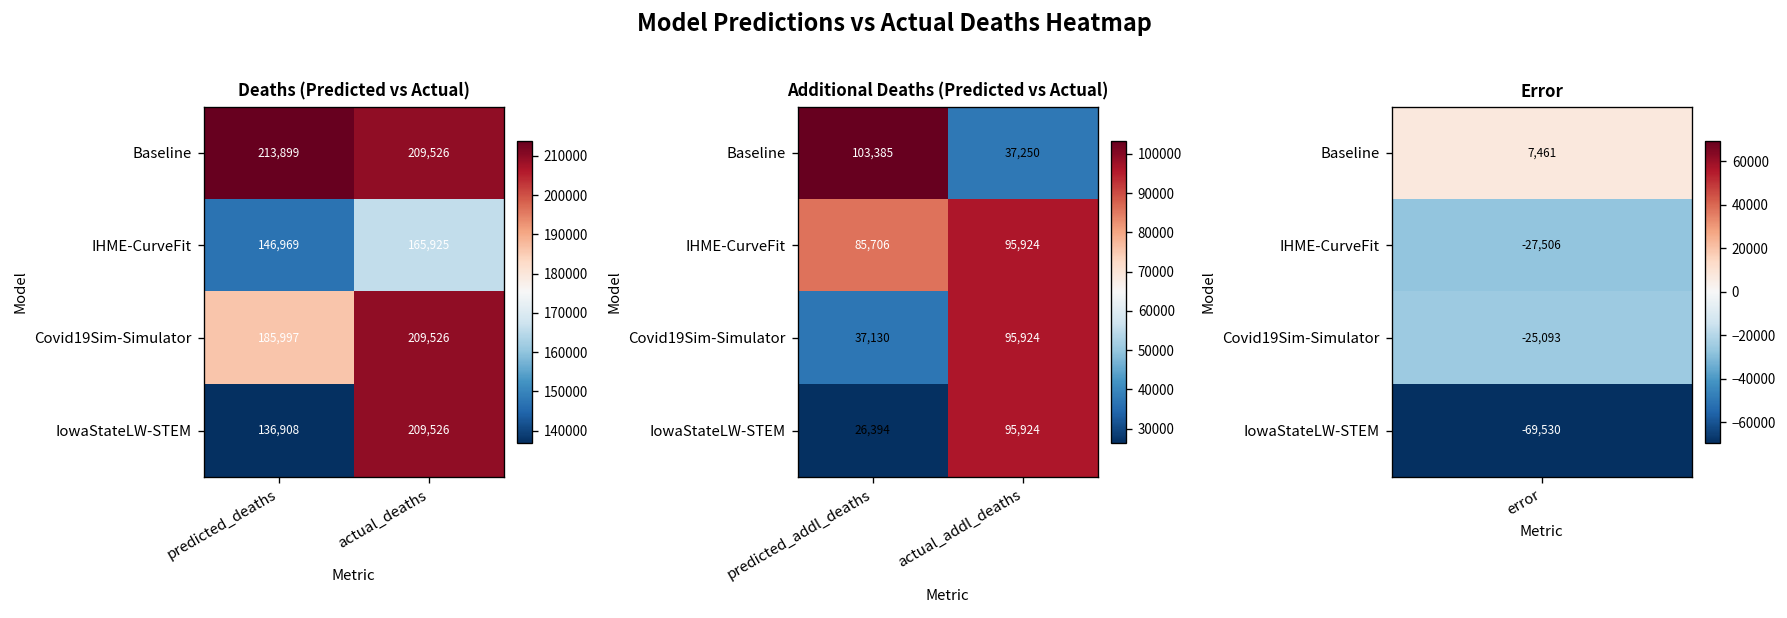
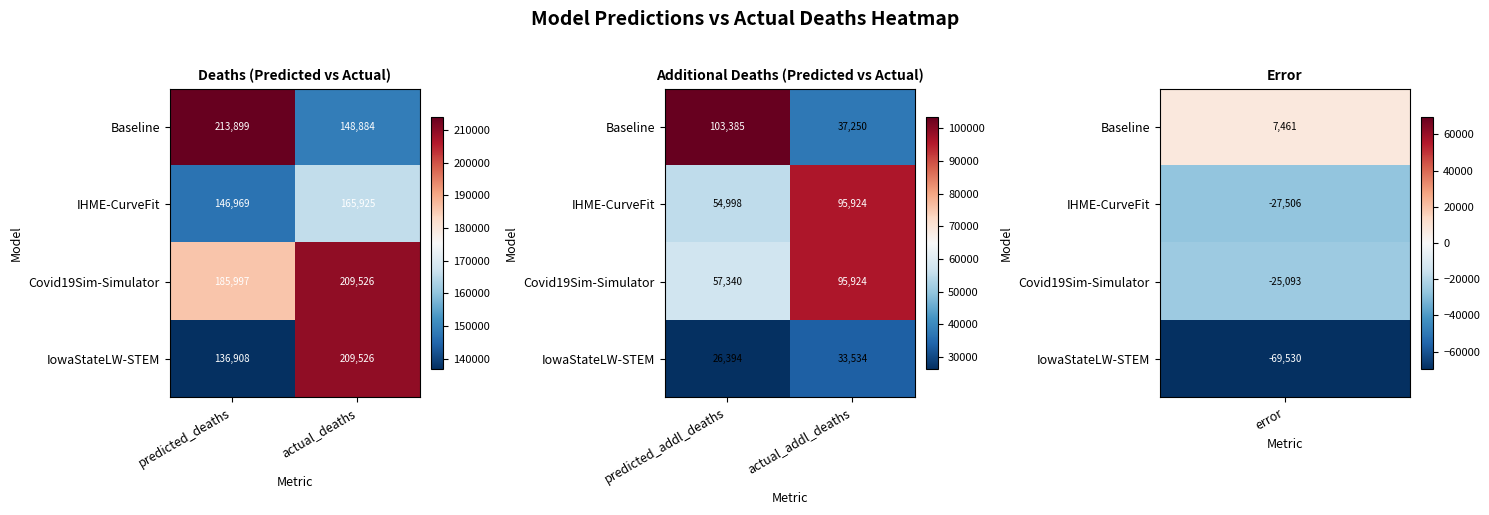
Deaths (Predicted vs Actual), Baseline, actual_deaths: 209,526 -> 148,884
Additional Deaths (Predicted vs Actual), IHME-CurveFit, predicted_addl_deaths: 85,706 -> 54,998
Additional Deaths (Predicted vs Actual), Covid19Sim-Simulator, predicted_addl_deaths: 37,130 -> 57,340
Additional Deaths (Predicted vs Actual), IowaStateLW-STEM, actual_addl_deaths: 95,924 -> 33,534
